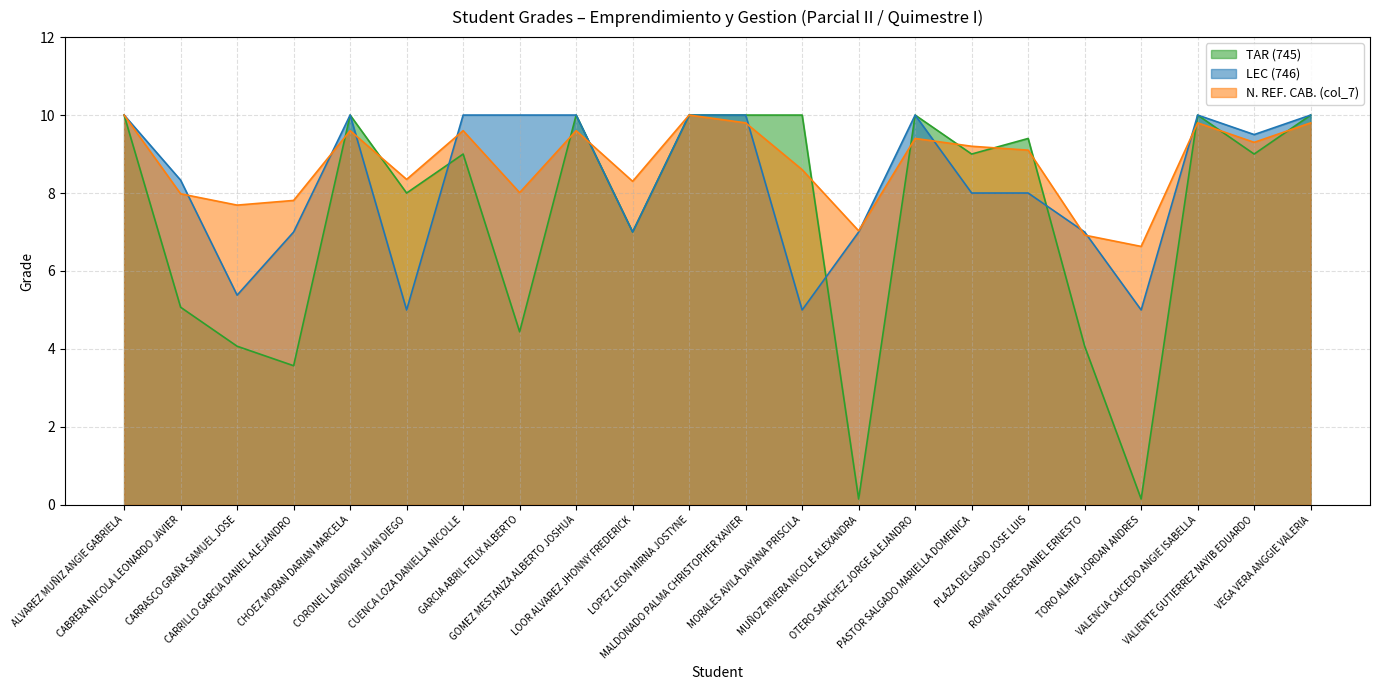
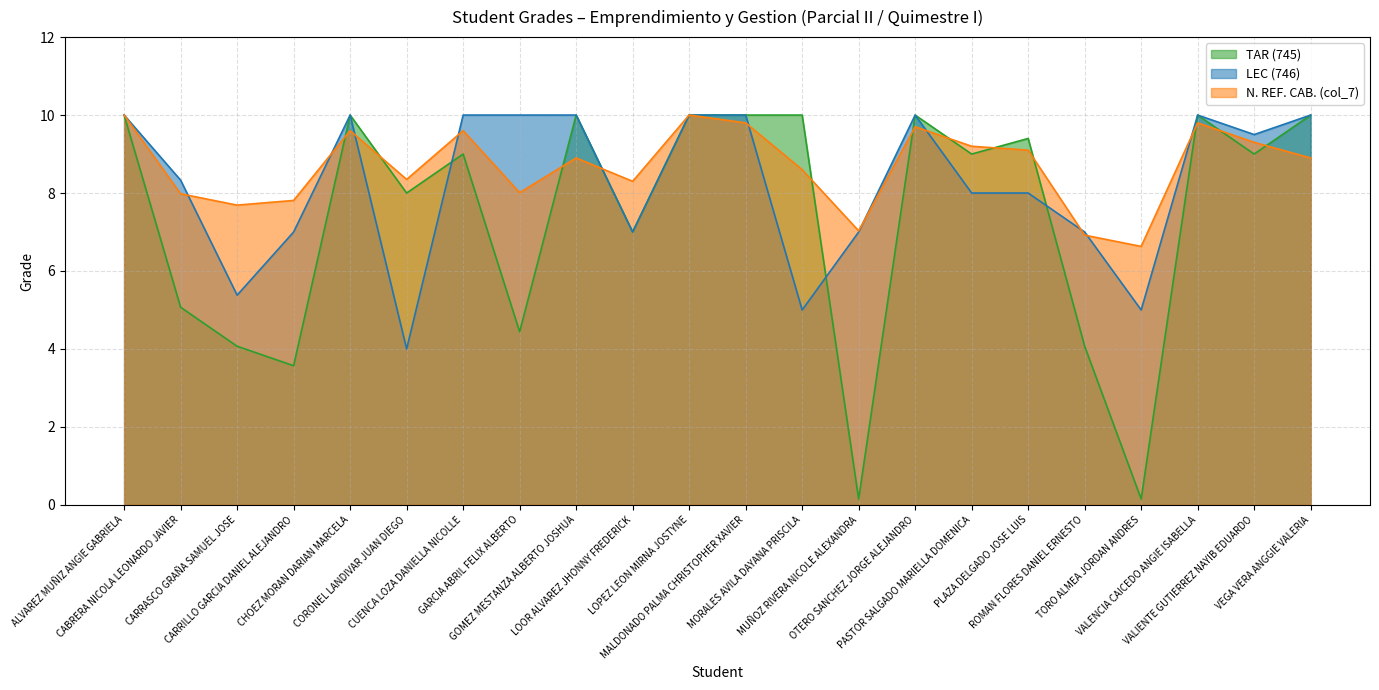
LEC (746), CORONEL LANDIVAR JUAN DIEGO: 5 -> 4
N. REF. CAB. (col_7), GOMEZ MESTANZA ALBERTO JOSHUA: 9.6 -> 8.9
N. REF. CAB. (col_7), OTERO SANCHEZ JORGE ALEJANDRO: 9.4 -> 9.7
N. REF. CAB. (col_7), VEGA VERA ANGGIE VALERIA: 9.8 -> 8.9
